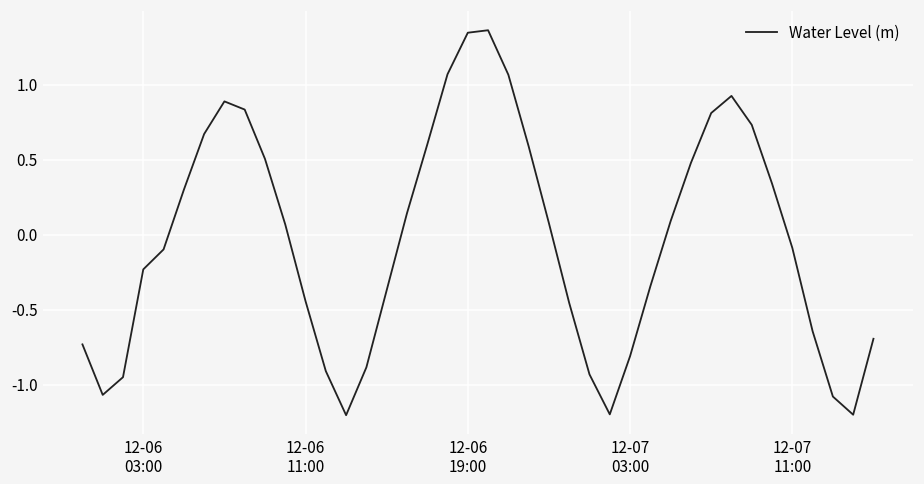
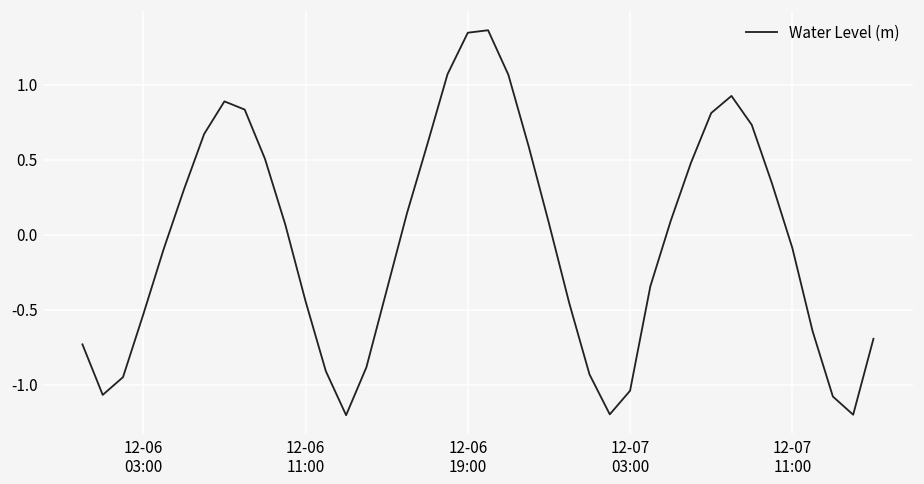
12-06 03:00: -0.23 -> -0.53
12-07 03:00: -0.81 -> -1.04
